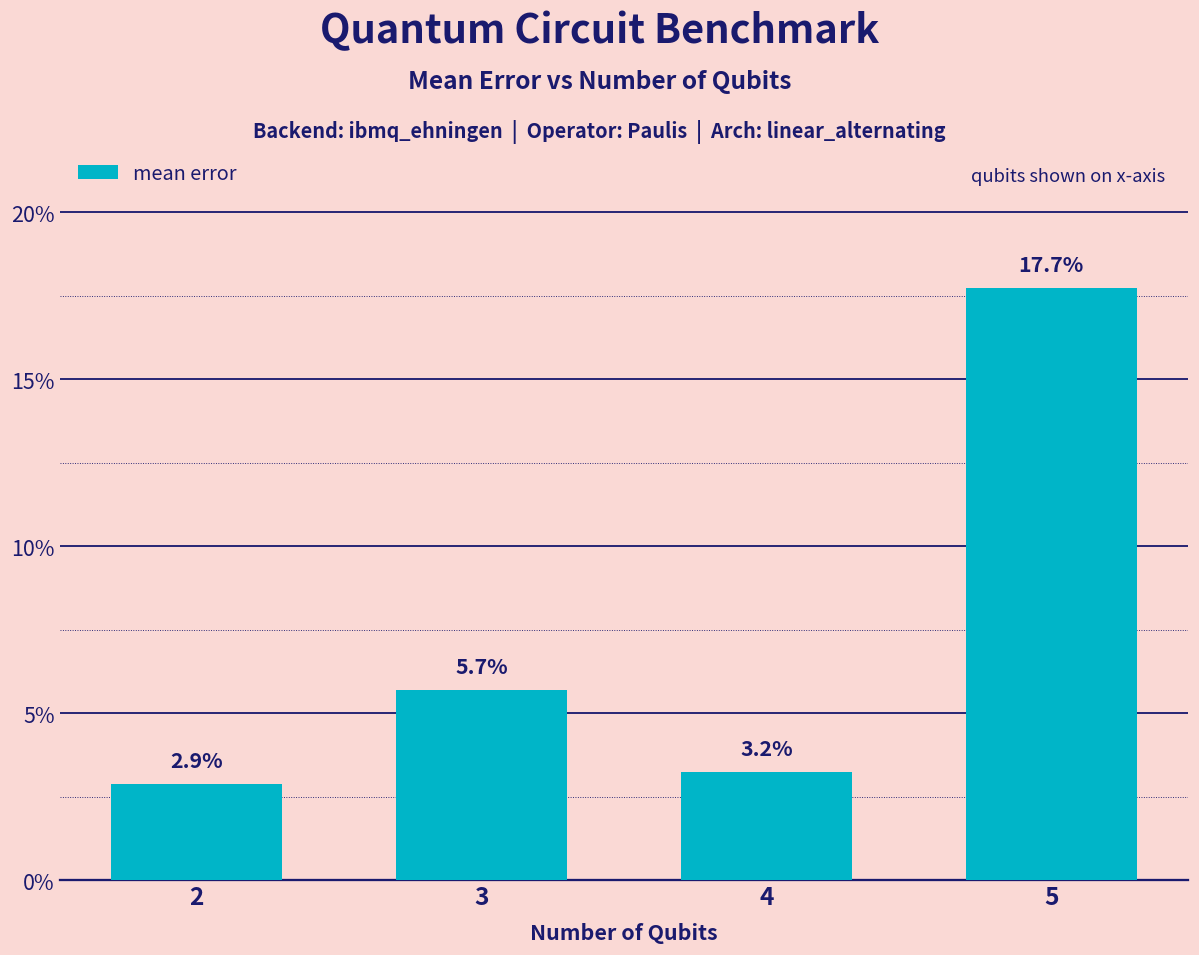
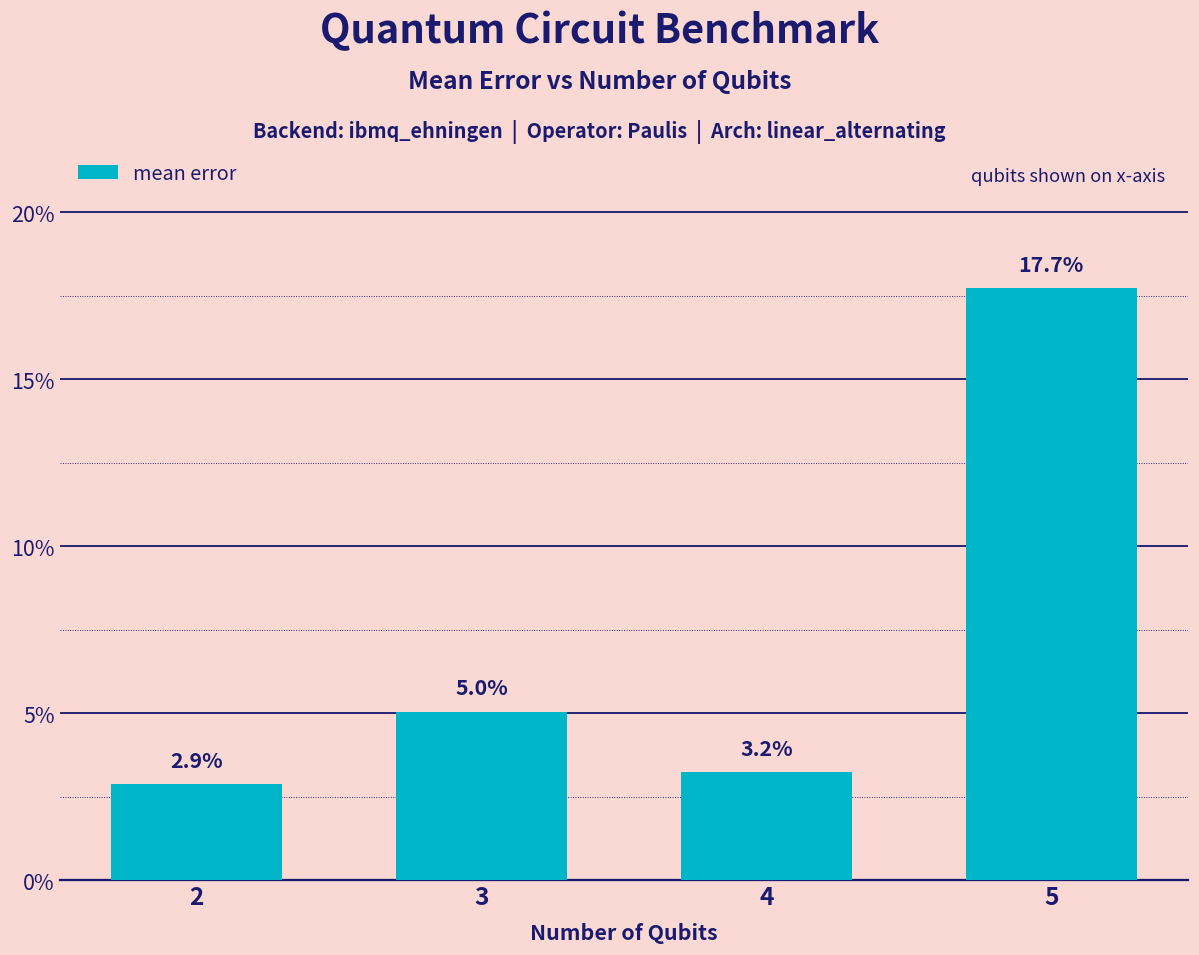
3: 5.7% -> 5.0%
